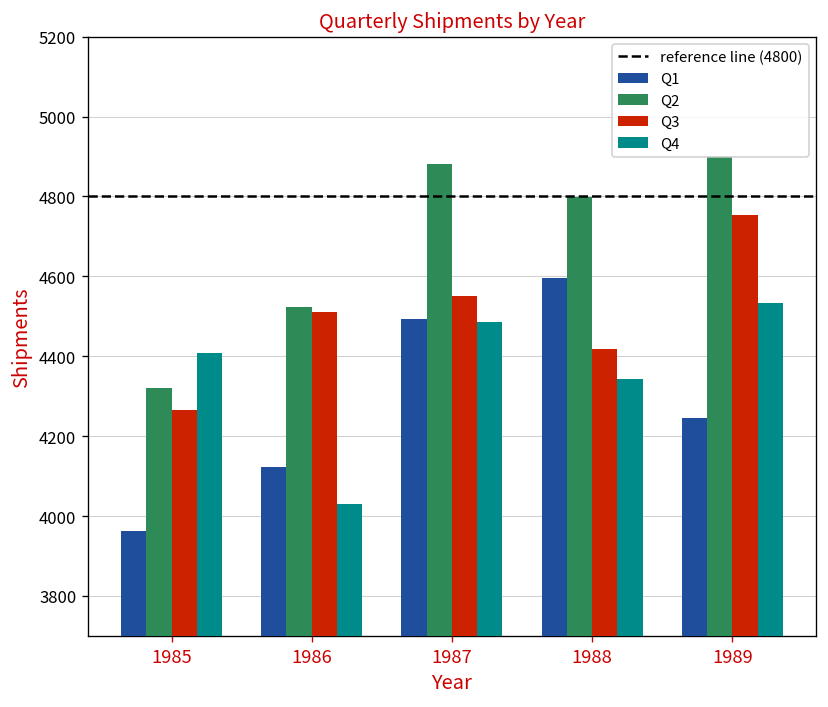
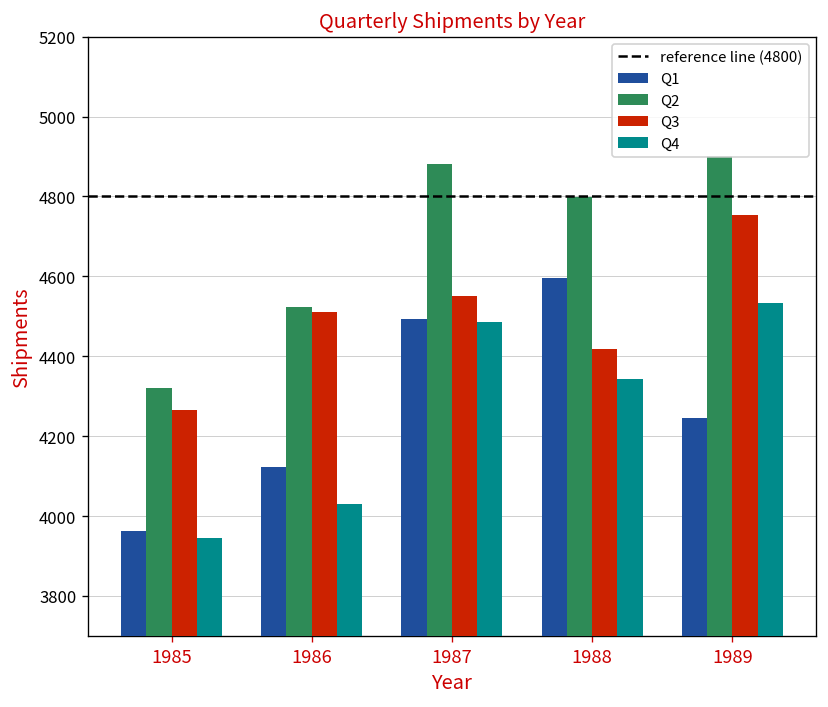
Q4, 1985: 4410 -> 3940
